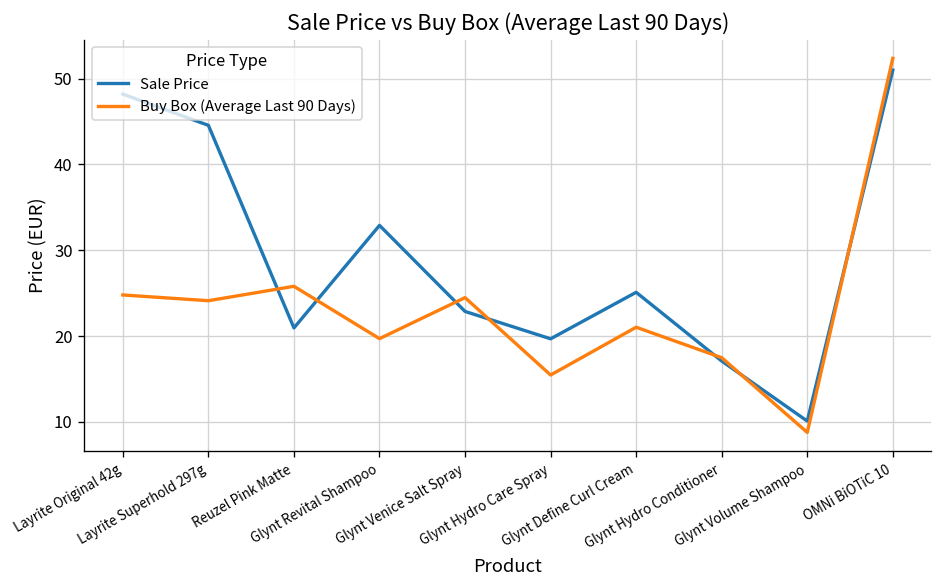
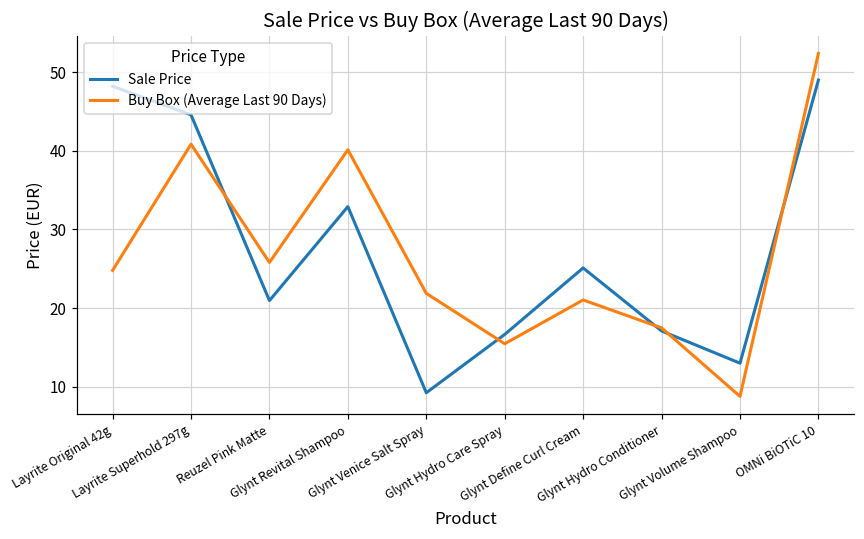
Buy Box (Average Last 90 Days), Layrite Superhold 297g: 24 -> 41
Buy Box (Average Last 90 Days), Glynt Revital Shampoo: 20 -> 40
Sale Price, Glynt Venice Salt Spray: 23 -> 9
Buy Box (Average Last 90 Days), Glynt Venice Salt Spray: 24 -> 22
Sale Price, Glynt Hydro Care Spray: 20 -> 17
Sale Price, Glynt Volume Shampoo: 10 -> 13
Sale Price, OMNi BiOTiC 10: 51 -> 49
